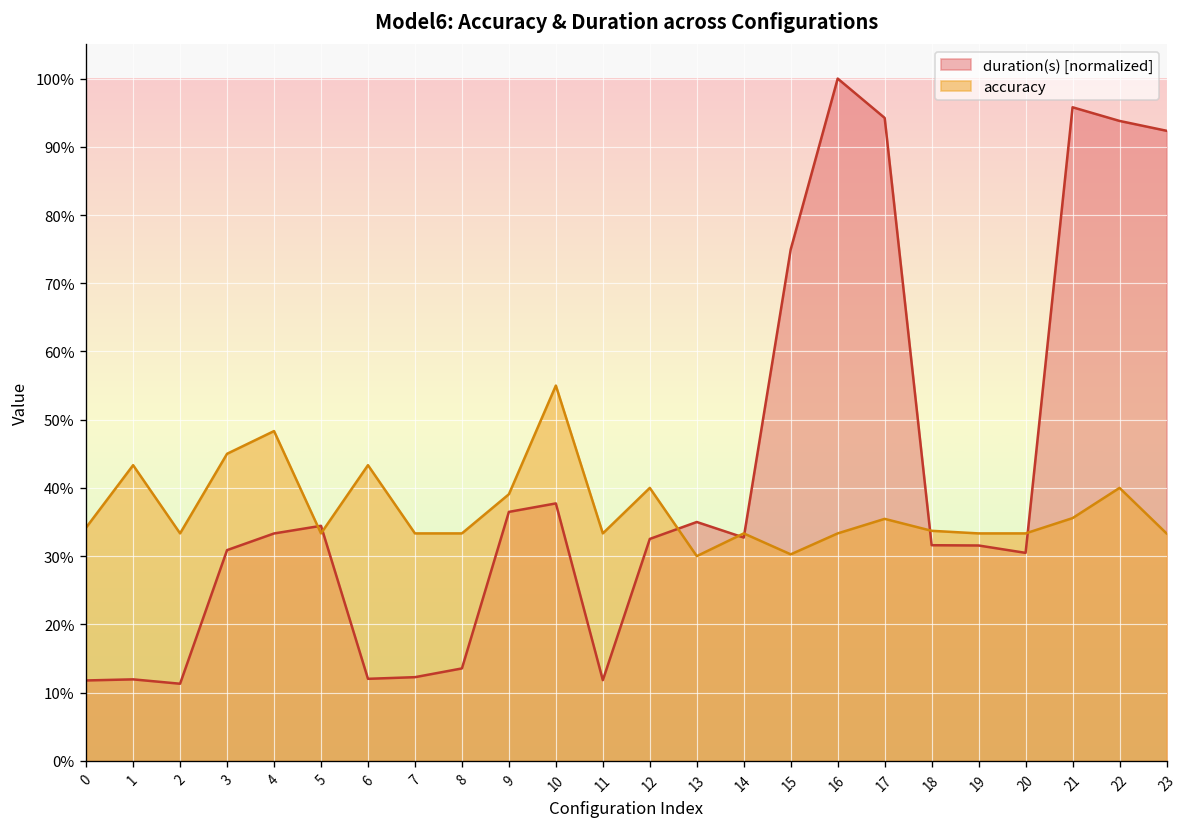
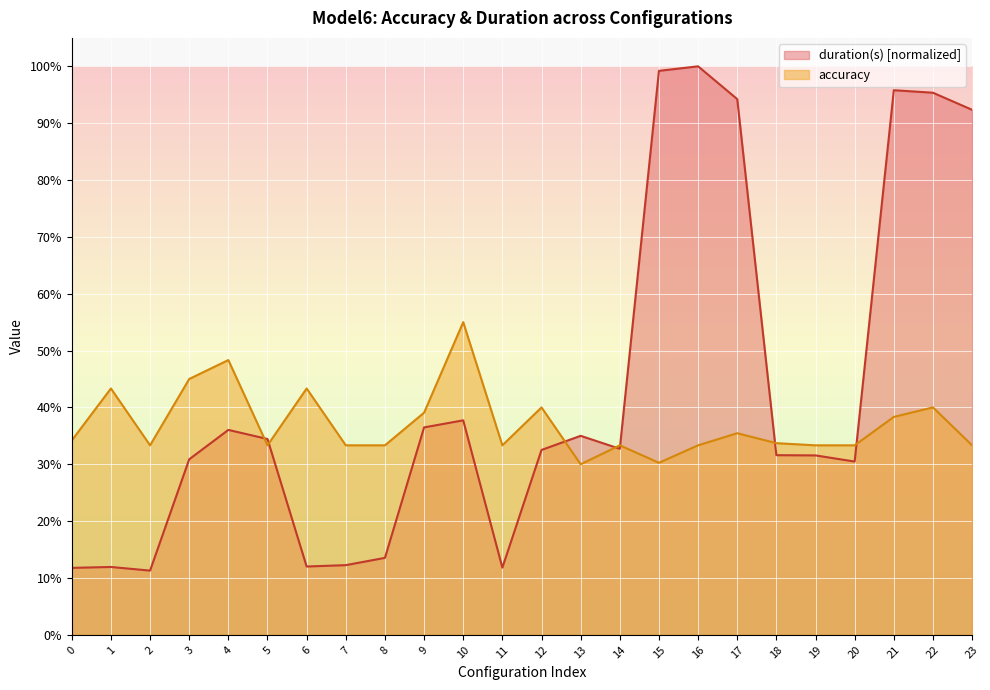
duration(s) [normalized], 4: 33% -> 36%
duration(s) [normalized], 15: 75% -> 99%
accuracy, 21: 36% -> 38%
duration(s) [normalized], 22: 94% -> 95%
